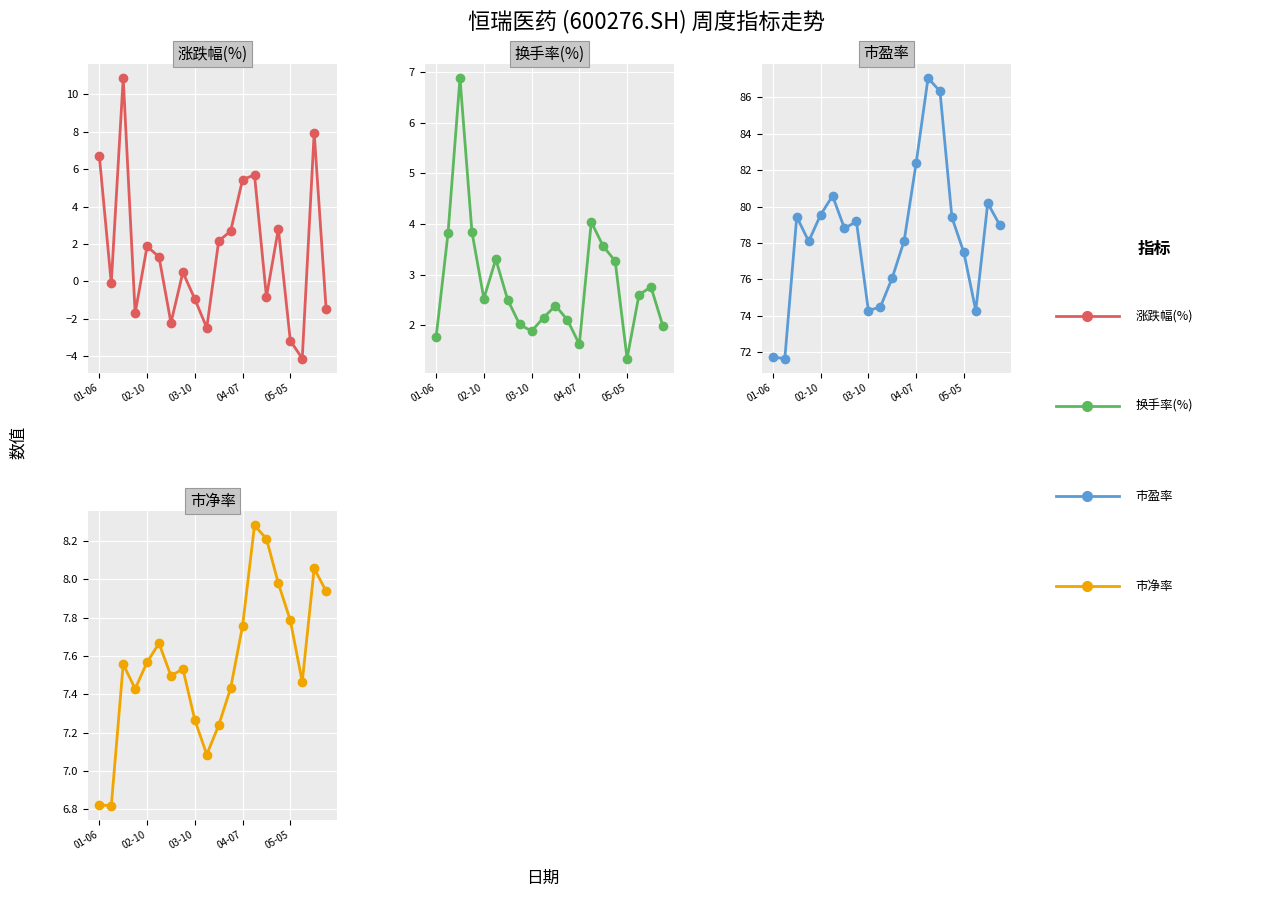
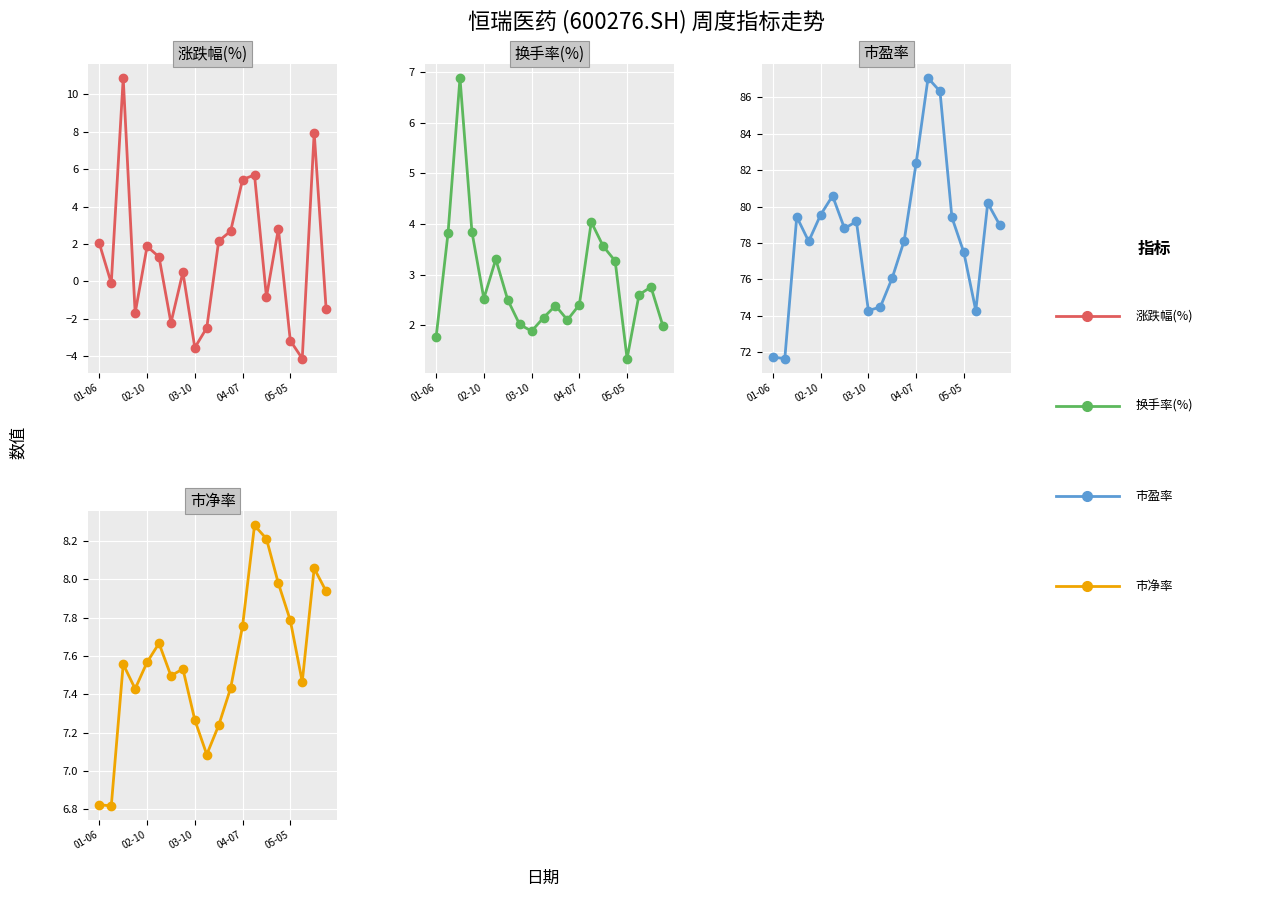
涨跌幅(%), 01-06: 6.7 -> 2.0
涨跌幅(%), 03-10: -0.9 -> -3.5
换手率(%), 04-07: 1.6 -> 2.4
